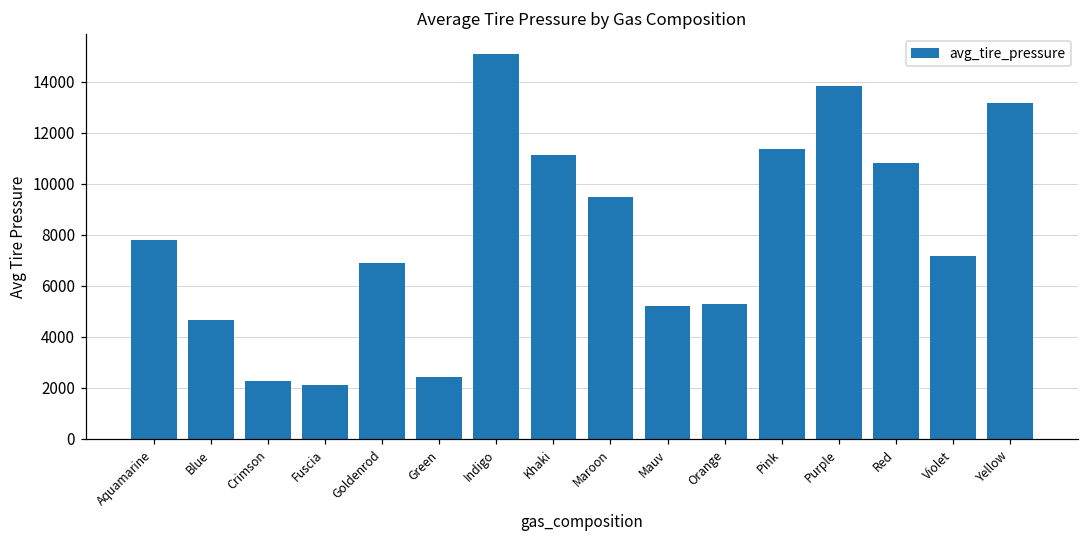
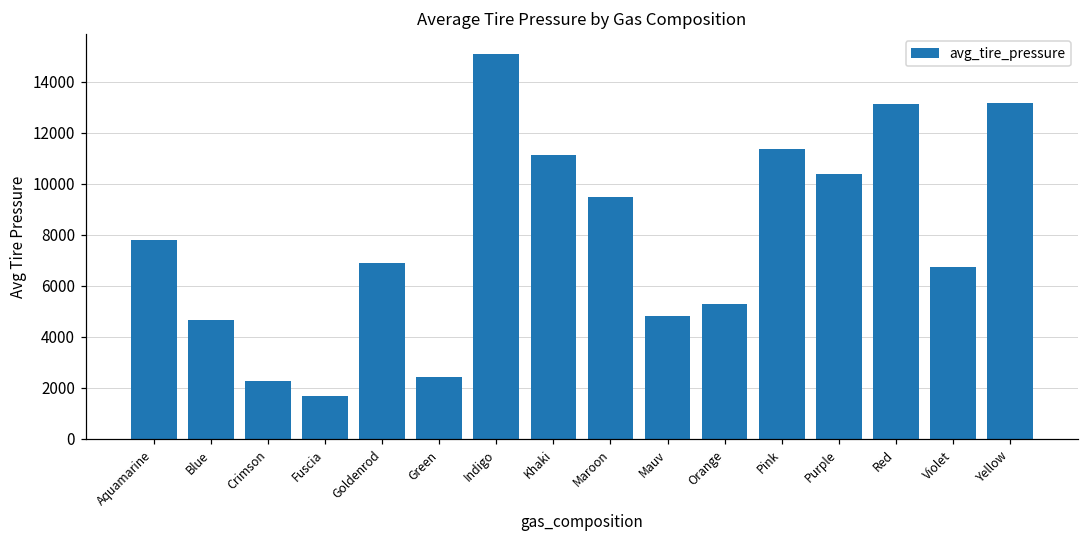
Fuscia: 2100 -> 1700
Mauv: 5200 -> 4800
Purple: 13800 -> 10400
Red: 10800 -> 13100
Violet: 7200 -> 6700
